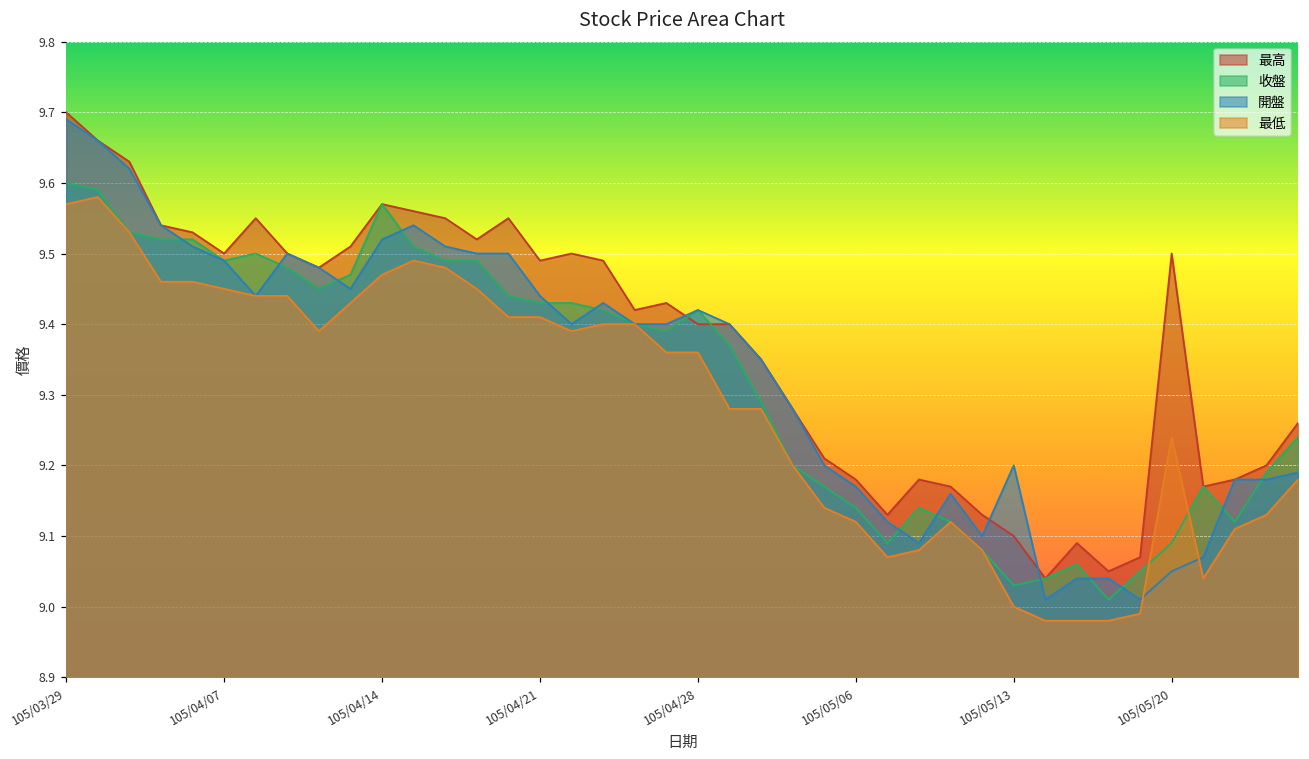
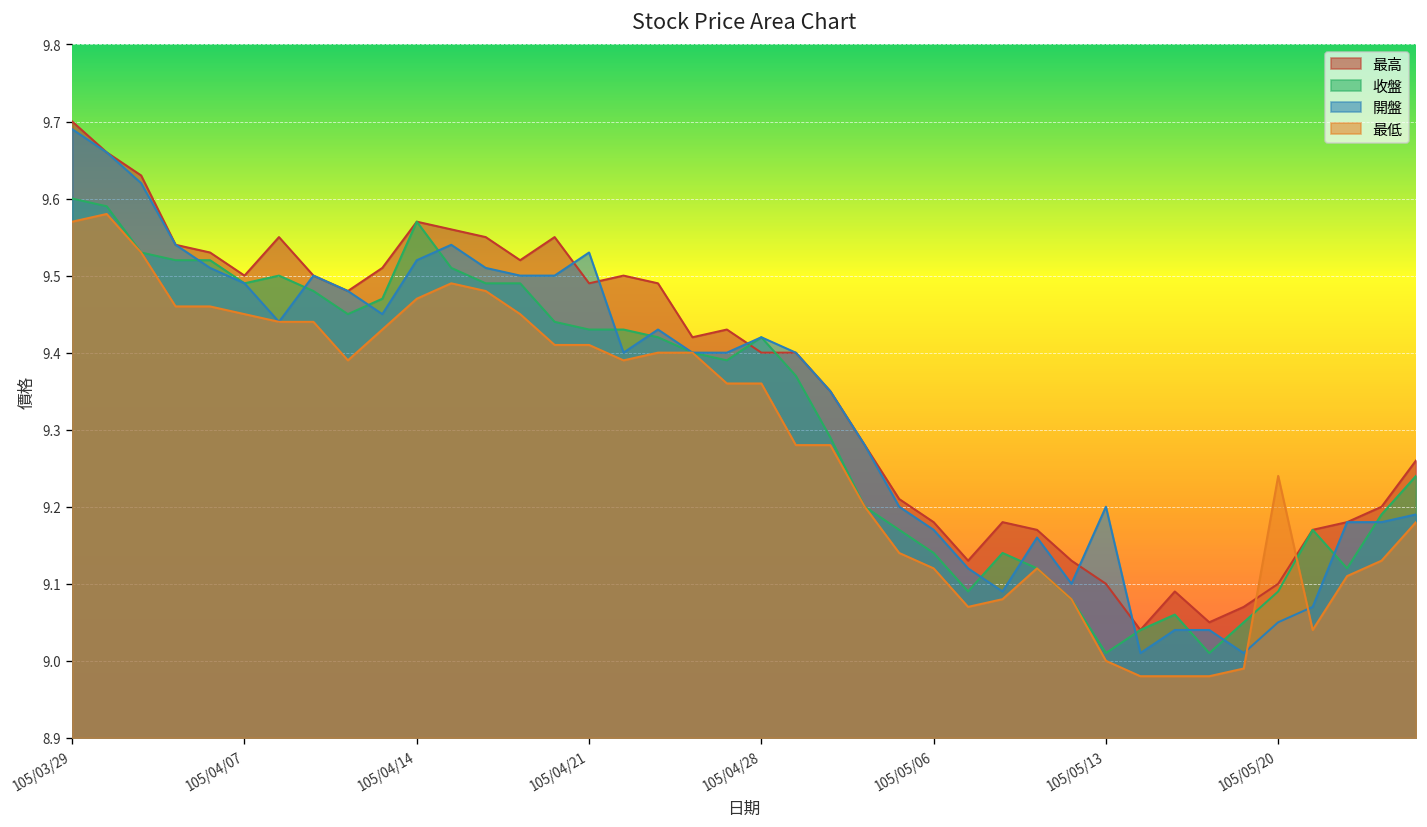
開盤, 105/04/21: 9.44 -> 9.53
收盤, 105/05/13: 9.03 -> 9.01
最高, 105/05/20: 9.5 -> 9.1
